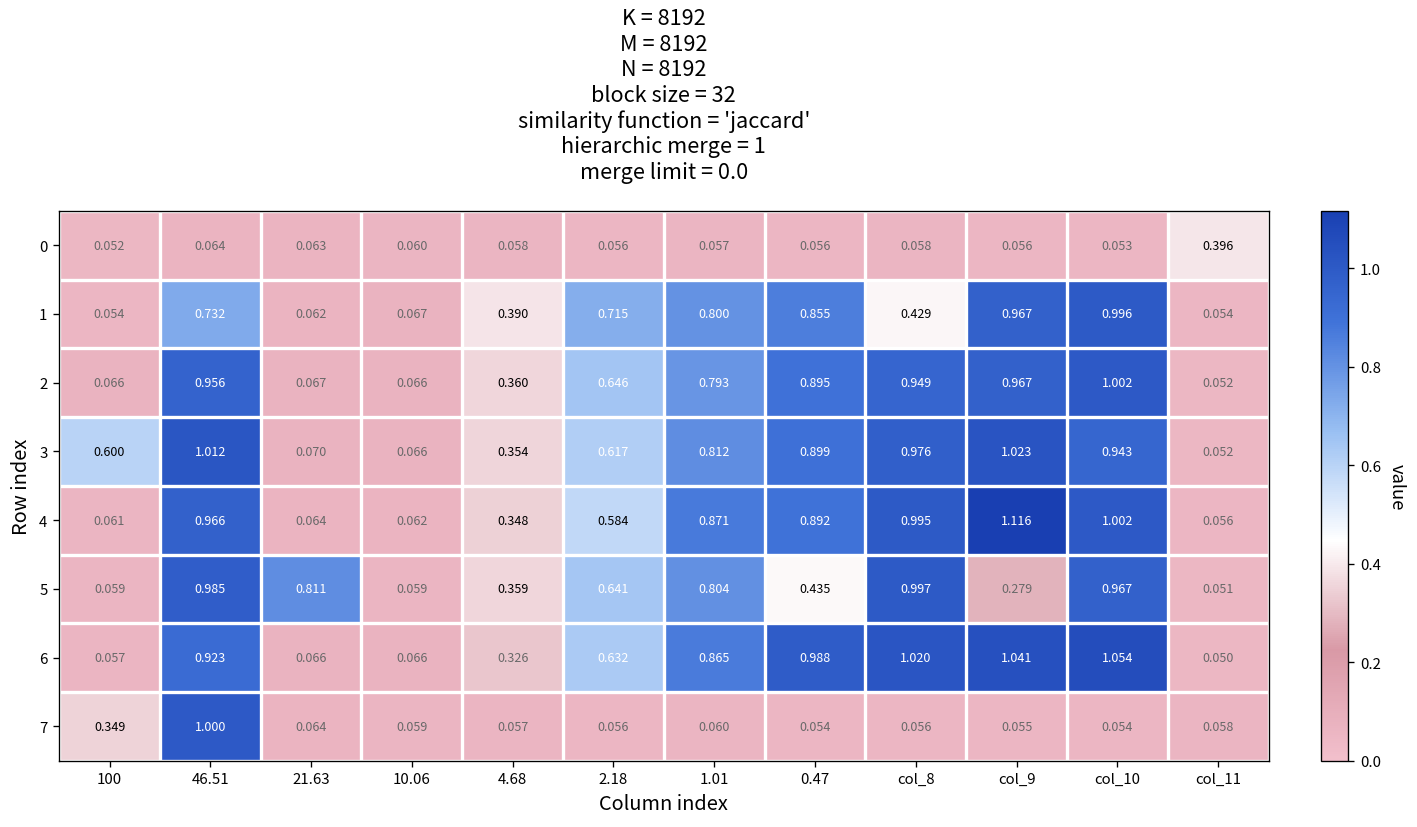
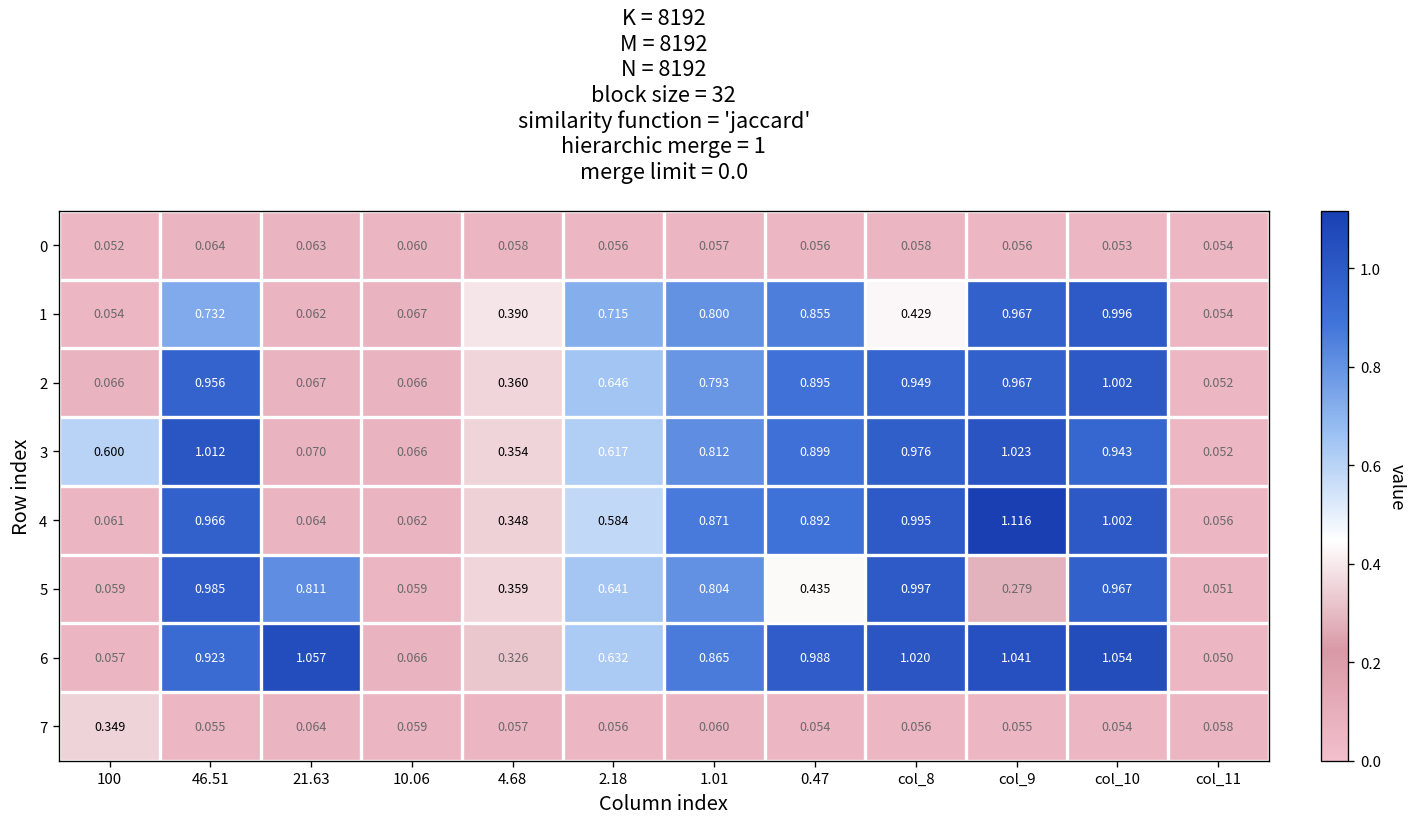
0, col_11: 0.396 -> 0.054
6, 21.63: 0.066 -> 1.057
7, 46.51: 1.000 -> 0.055
